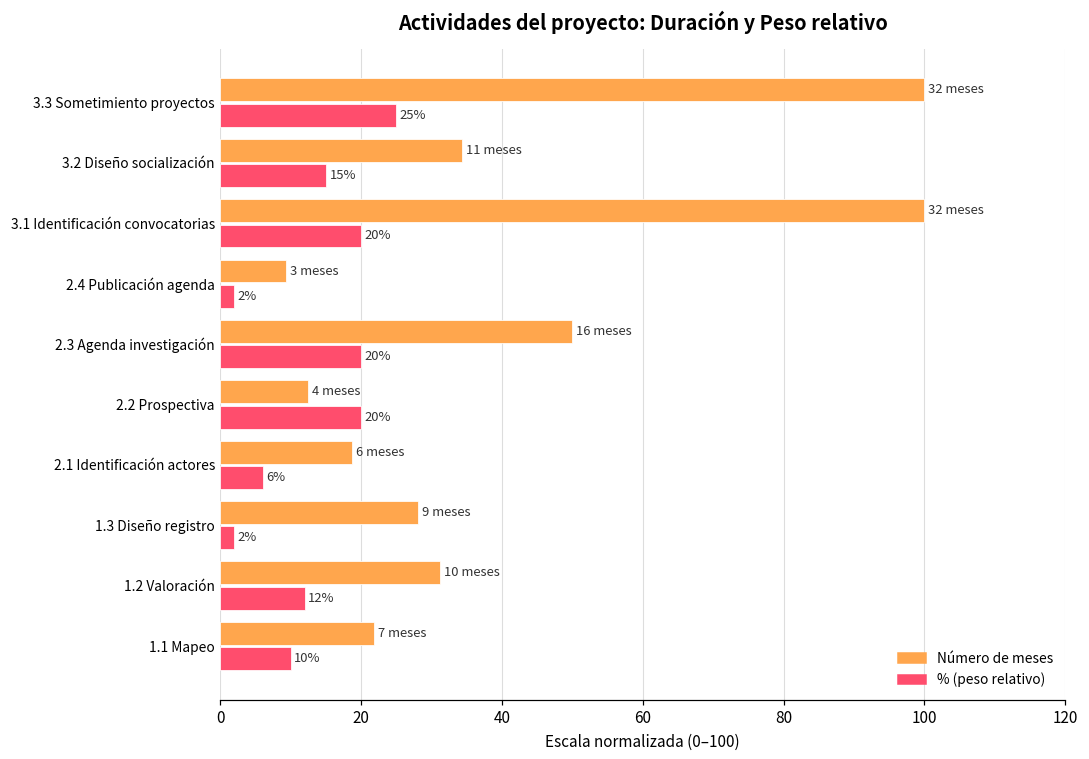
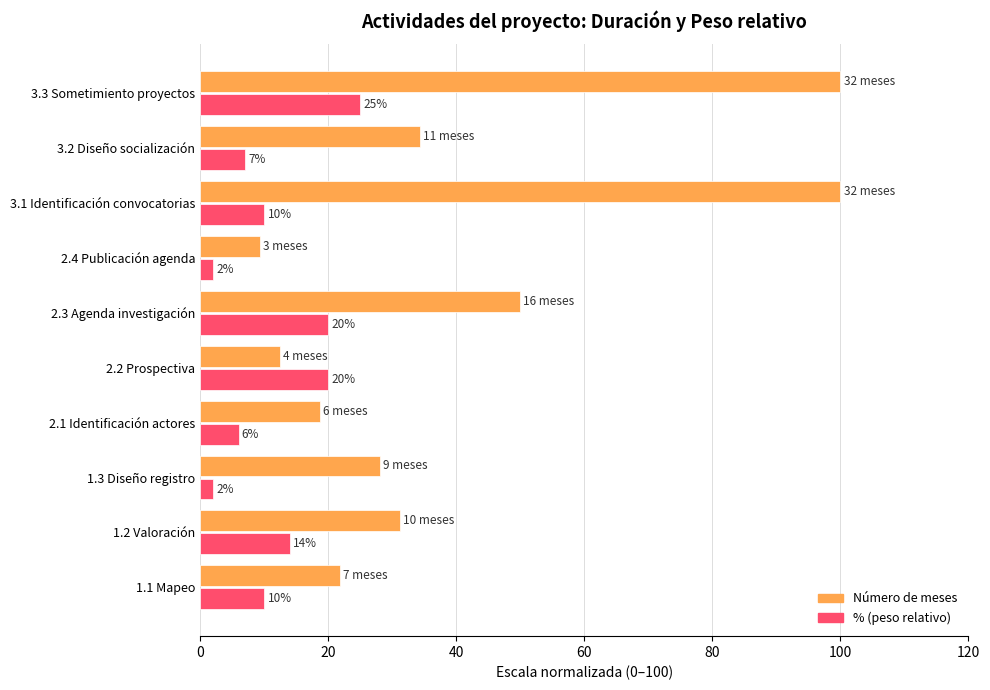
% (peso relativo), 3.2 Diseño socialización: 15% -> 7%
% (peso relativo), 3.1 Identificación convocatorias: 20% -> 10%
% (peso relativo), 1.2 Valoración: 12% -> 14%
